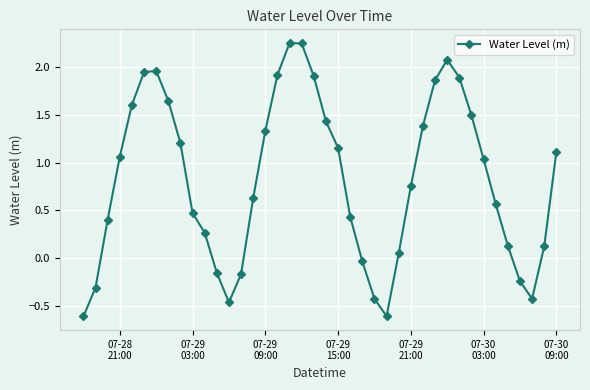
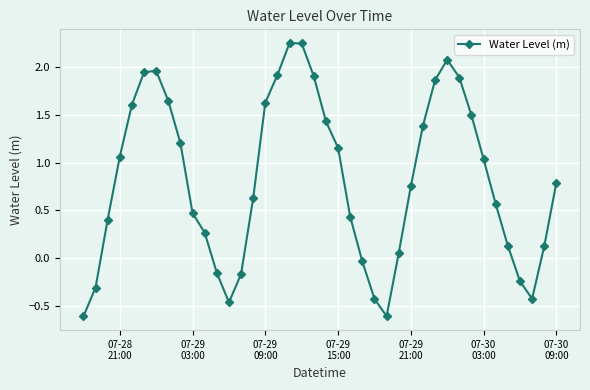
07-29 09:00: 1.3 -> 1.6
07-30 09:00: 1.1 -> 0.8
